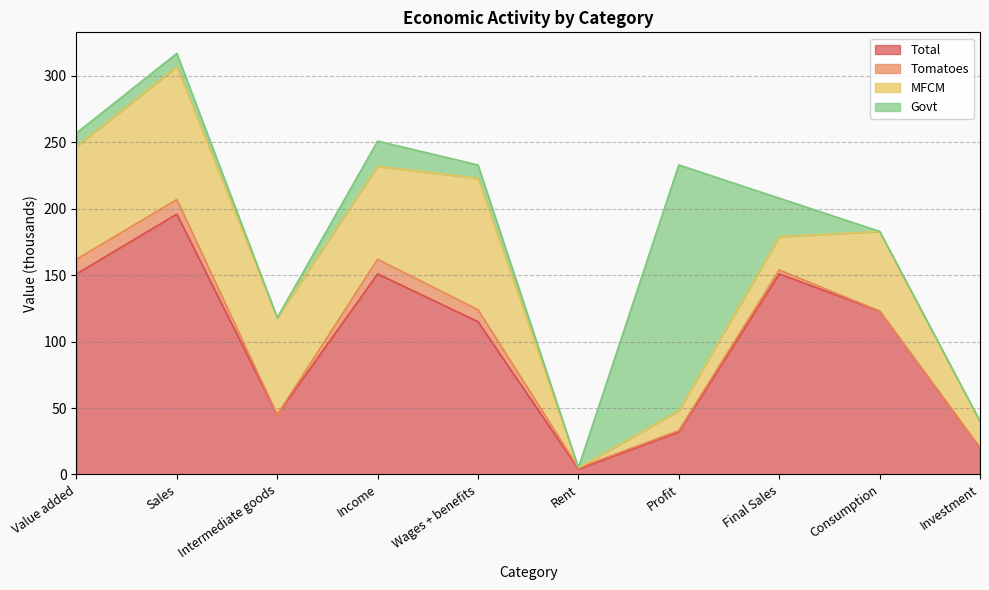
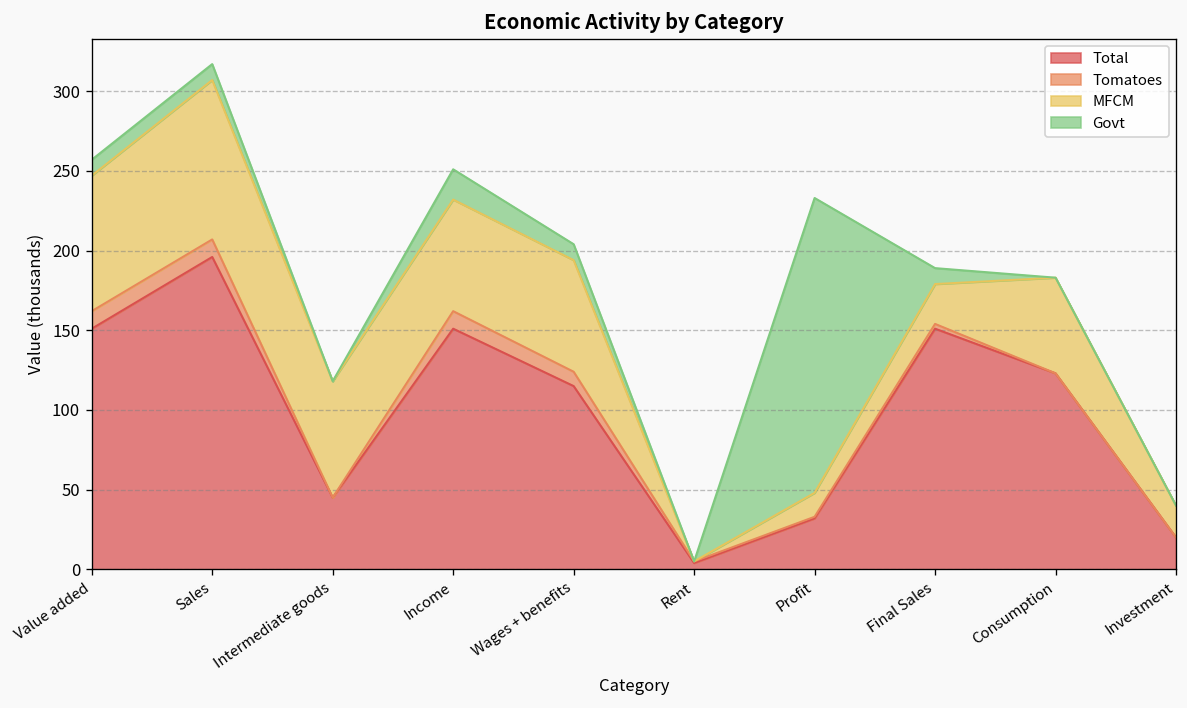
MFCM, Wages + benefits: 99 -> 70
Govt, Final Sales: 29 -> 10
